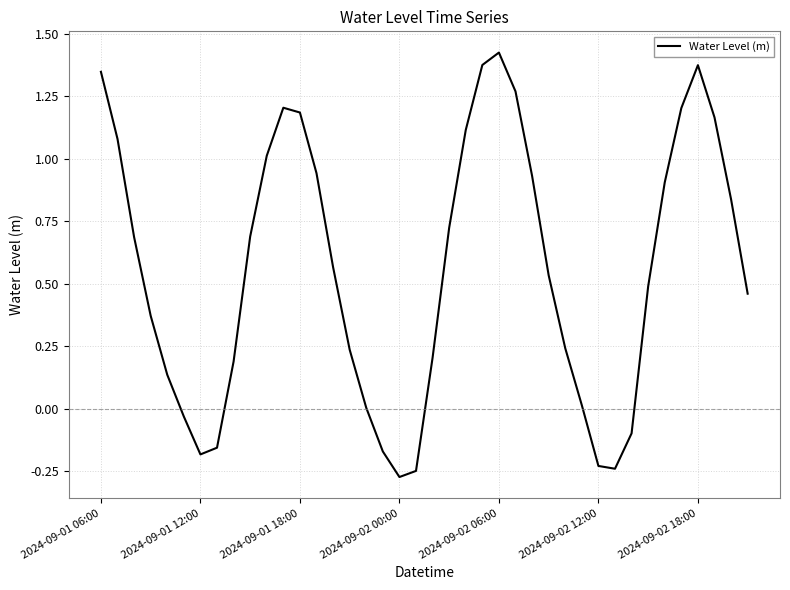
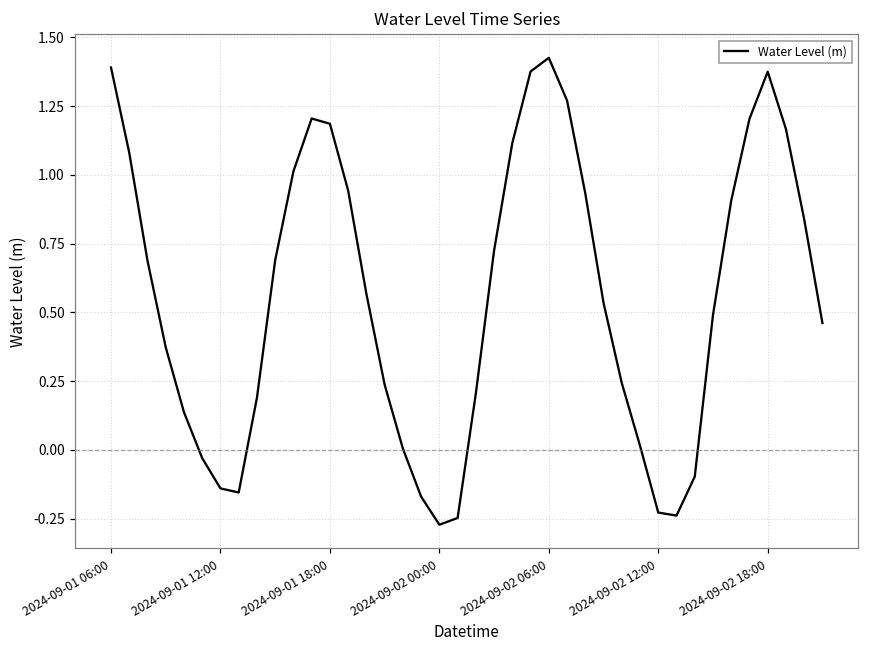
2024-09-01 06:00: 1.35 -> 1.39
2024-09-01 12:00: -0.18 -> -0.14
